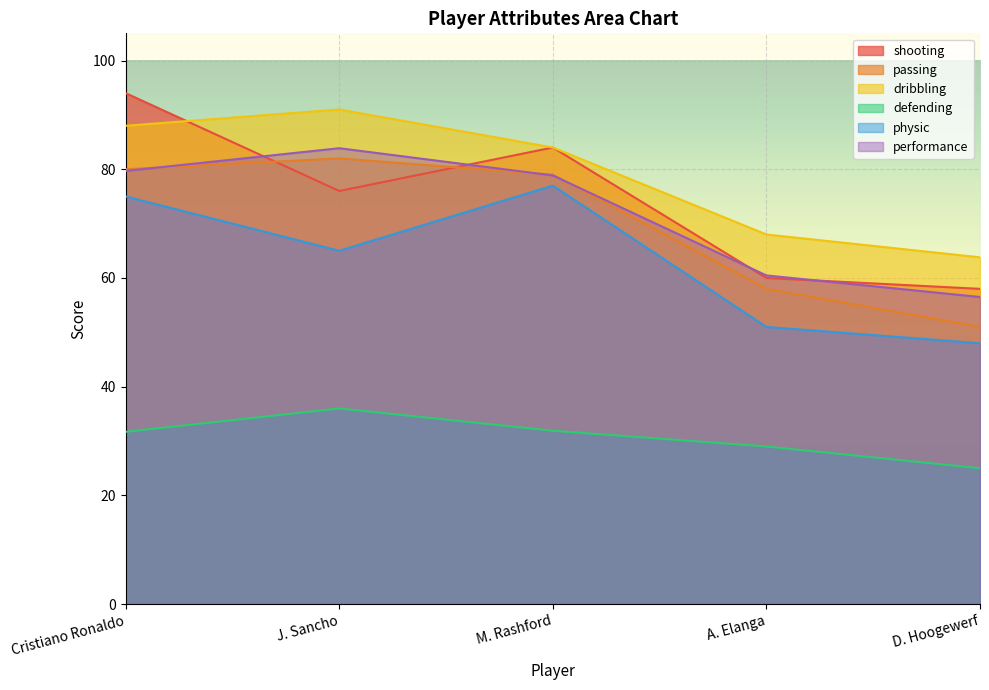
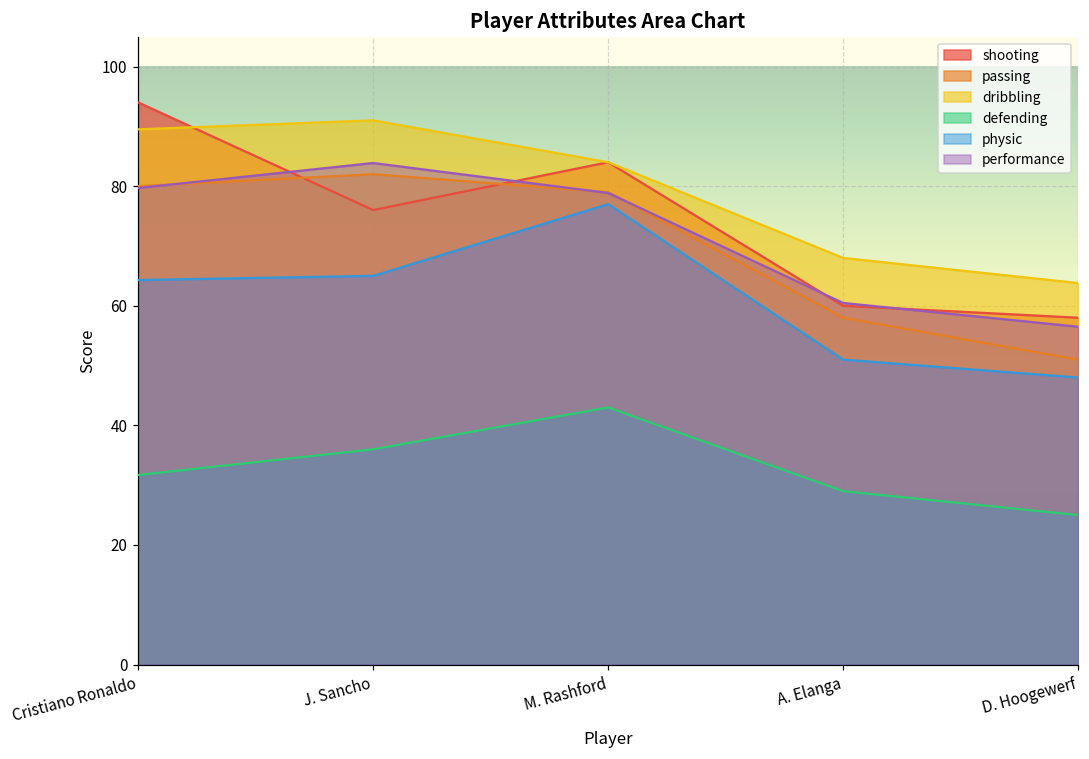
dribbling, Cristiano Ronaldo: 88 -> 90
physic, Cristiano Ronaldo: 75 -> 64
defending, M. Rashford: 32 -> 43
